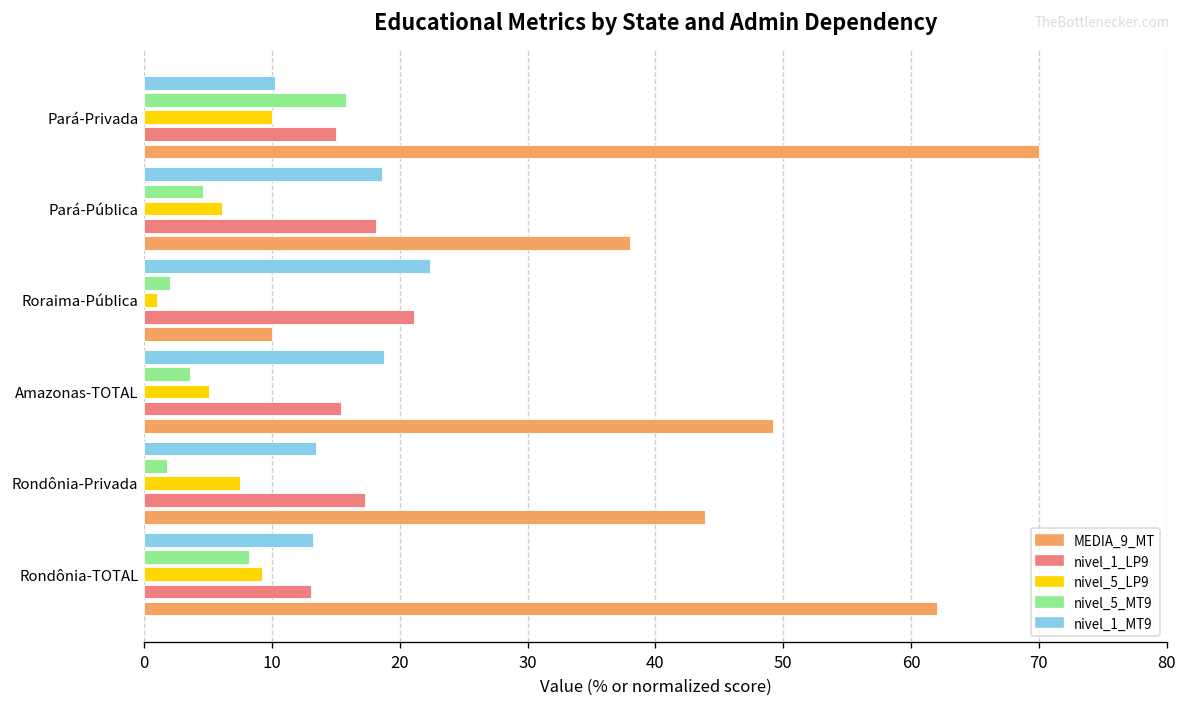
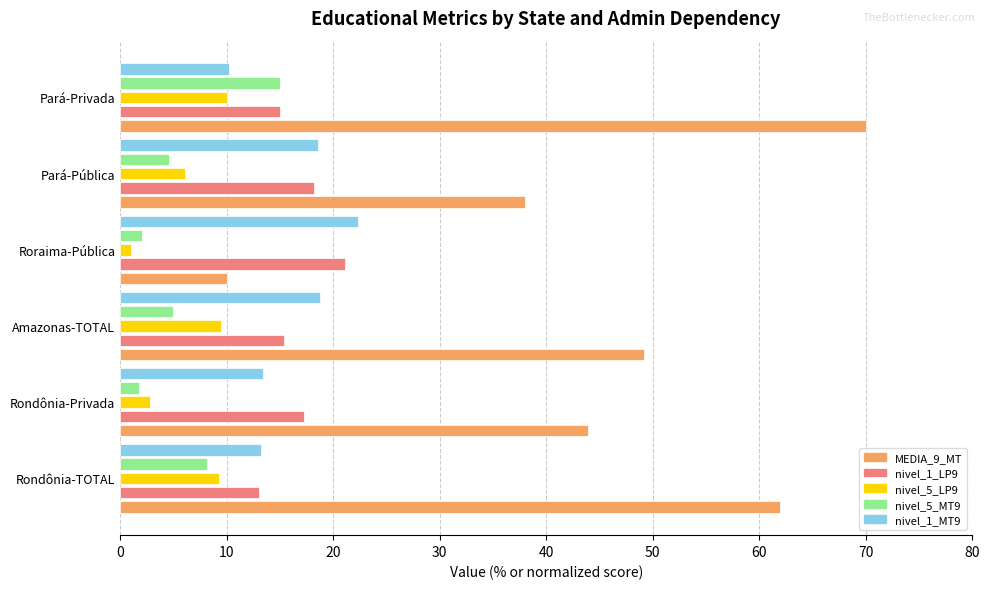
nivel_5_MT9, Pará-Privada: 15.8 -> 15.0
nivel_5_MT9, Amazonas-TOTAL: 3.6 -> 5.0
nivel_5_LP9, Amazonas-TOTAL: 5.1 -> 9.5
nivel_5_LP9, Rondônia-Privada: 7.5 -> 2.8
